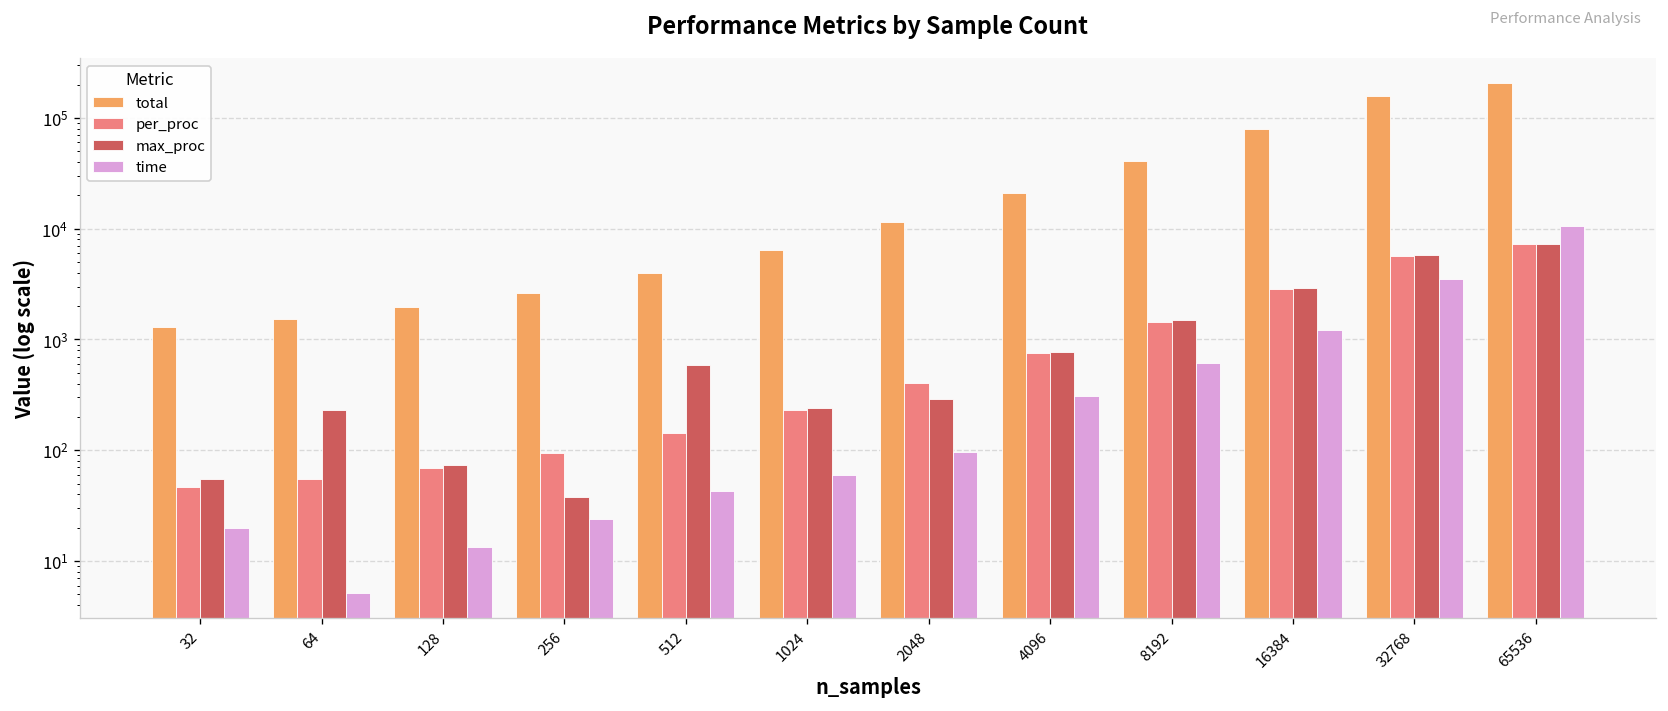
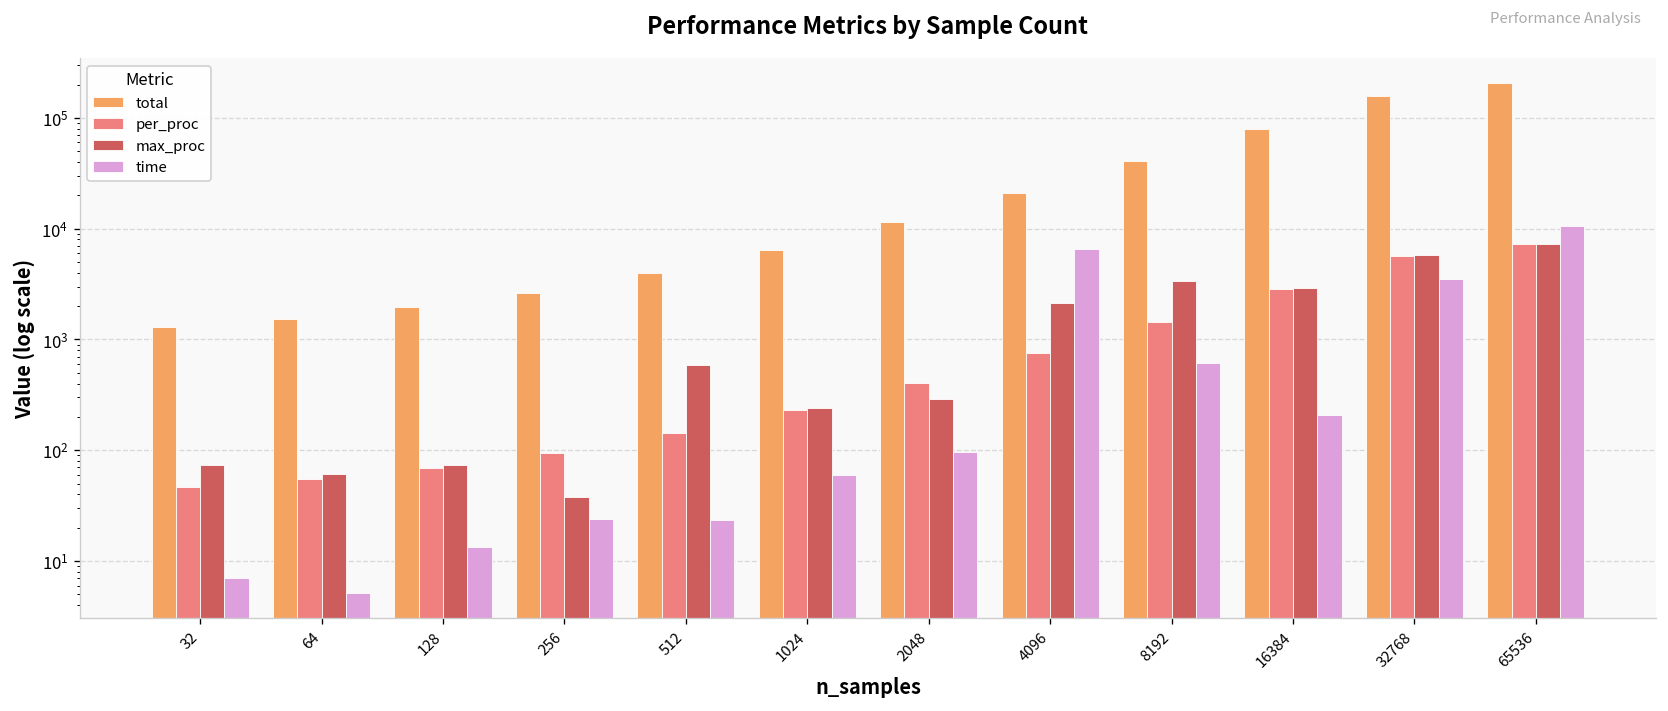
max_proc, 32: 60 -> 70
time, 32: 20 -> 7
max_proc, 64: 230 -> 60
time, 512: 40 -> 24
max_proc, 4096: 800 -> 2100
time, 4096: 310 -> 7000
max_proc, 8192: 1500 -> 3400
time, 16384: 1200 -> 210
